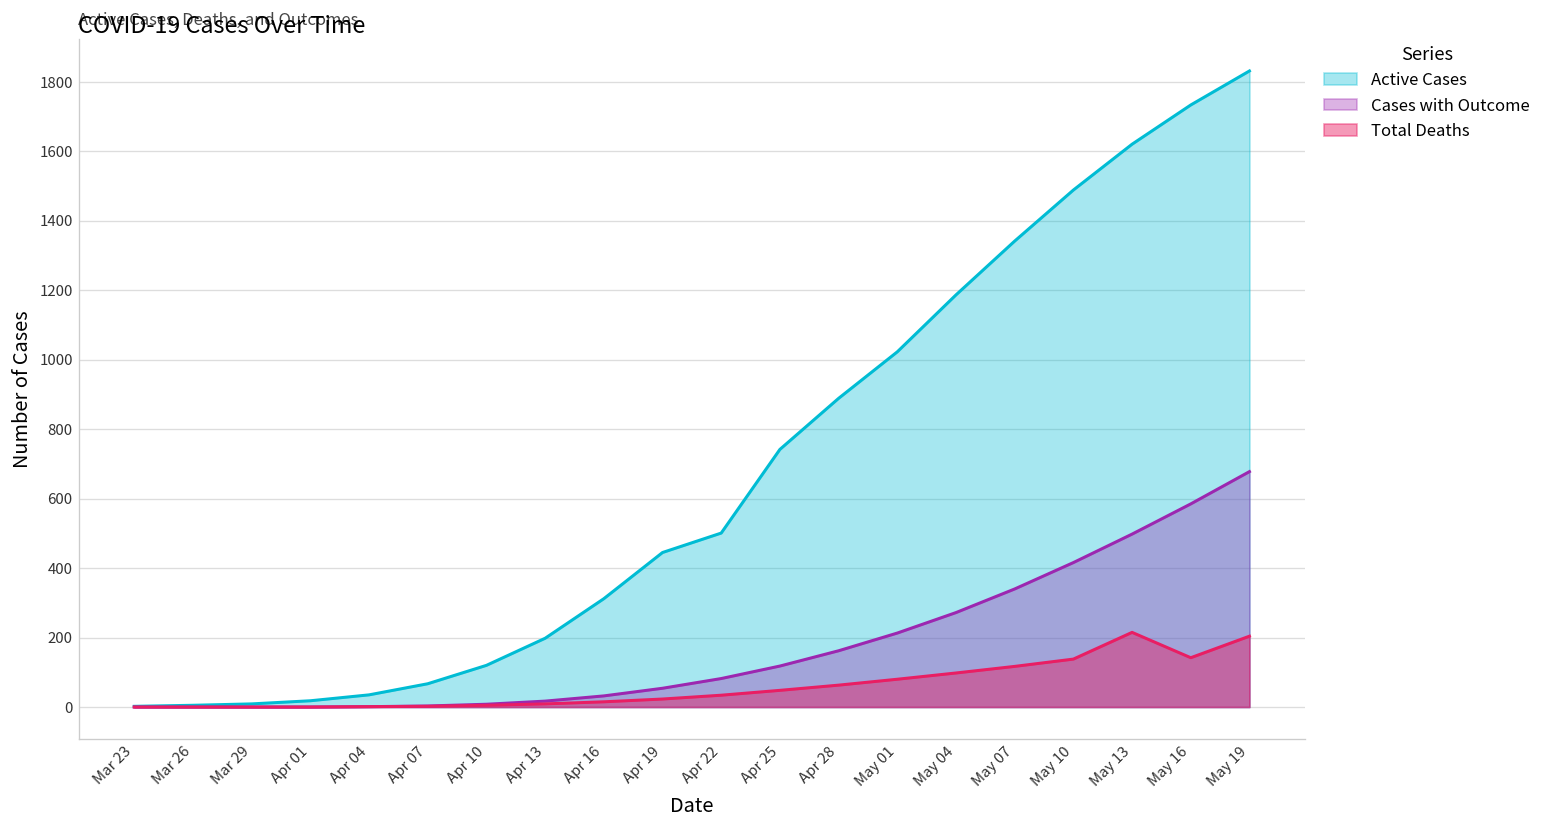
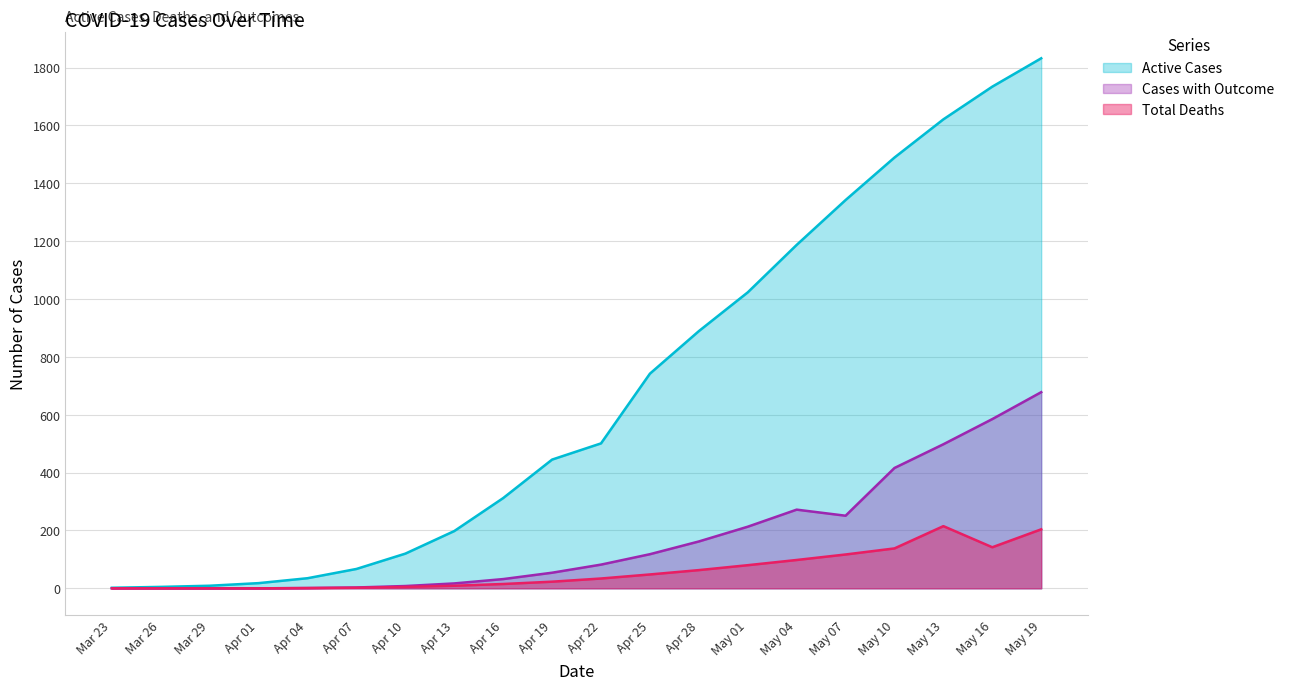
Cases with Outcome, May 07: 340 -> 250
